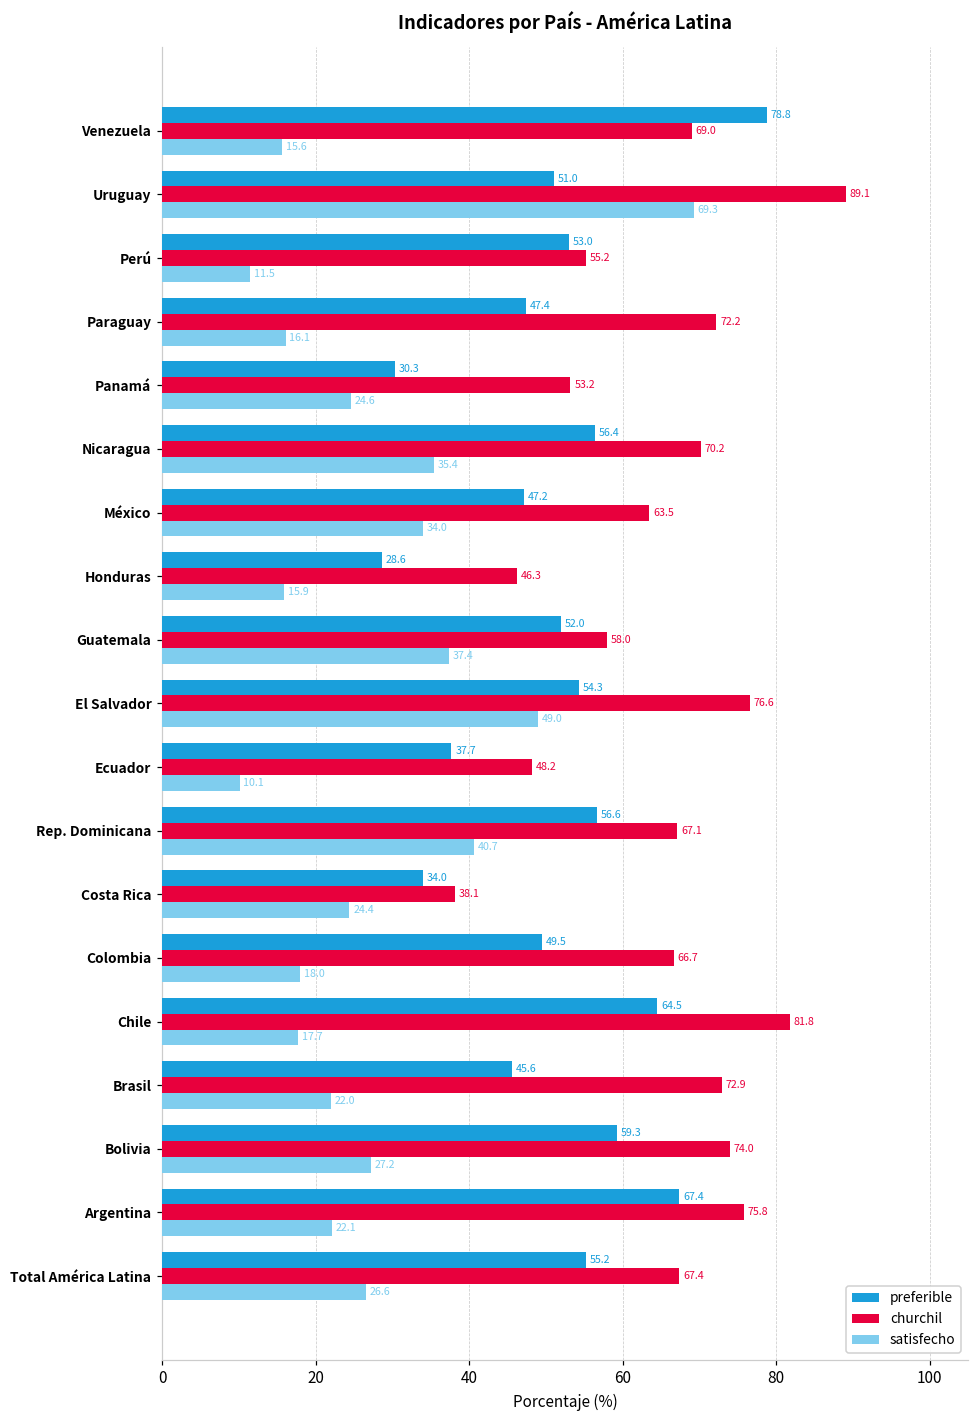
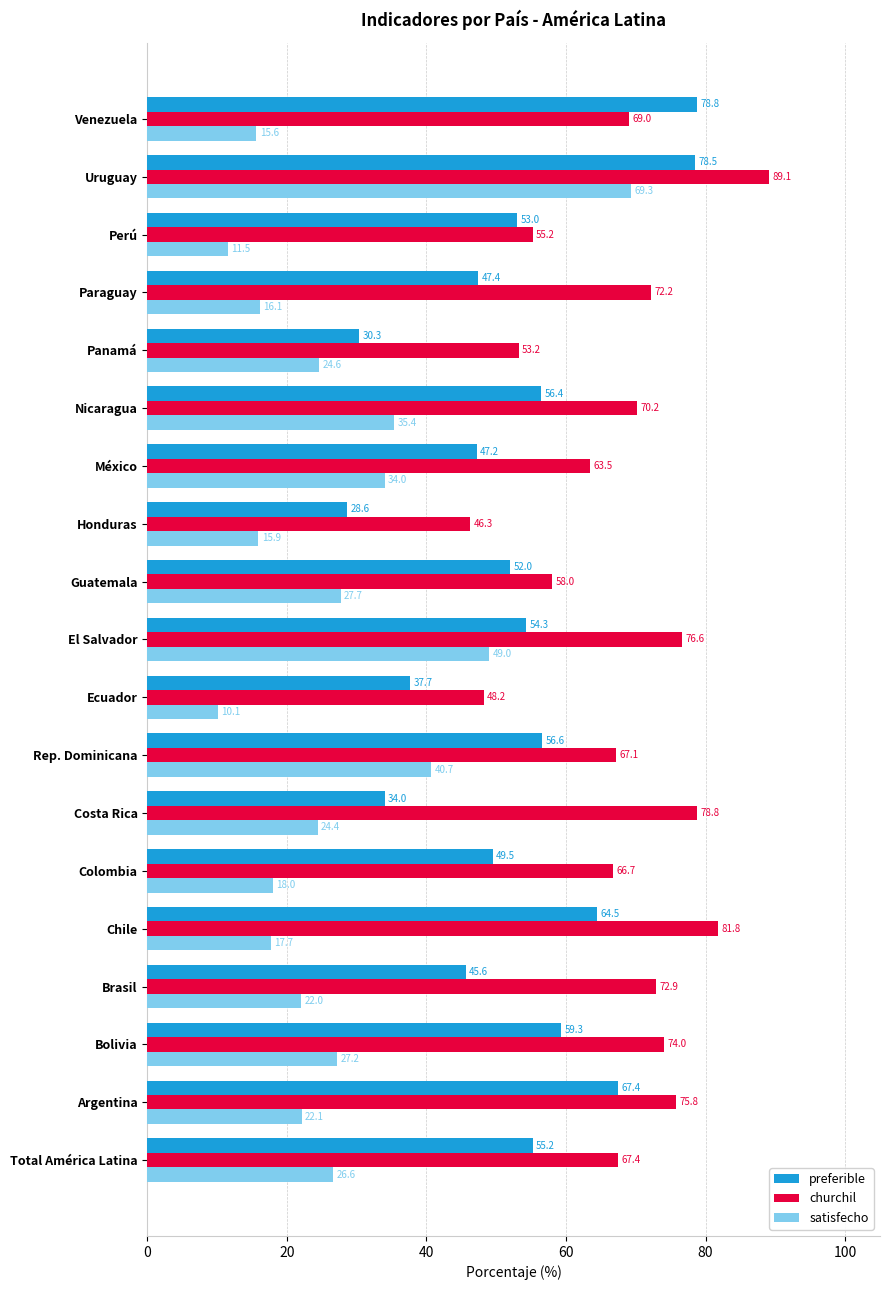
preferible, Uruguay: 51.0 -> 78.5
satisfecho, Guatemala: 37.4 -> 27.7
churchil, Costa Rica: 38.1 -> 78.8
